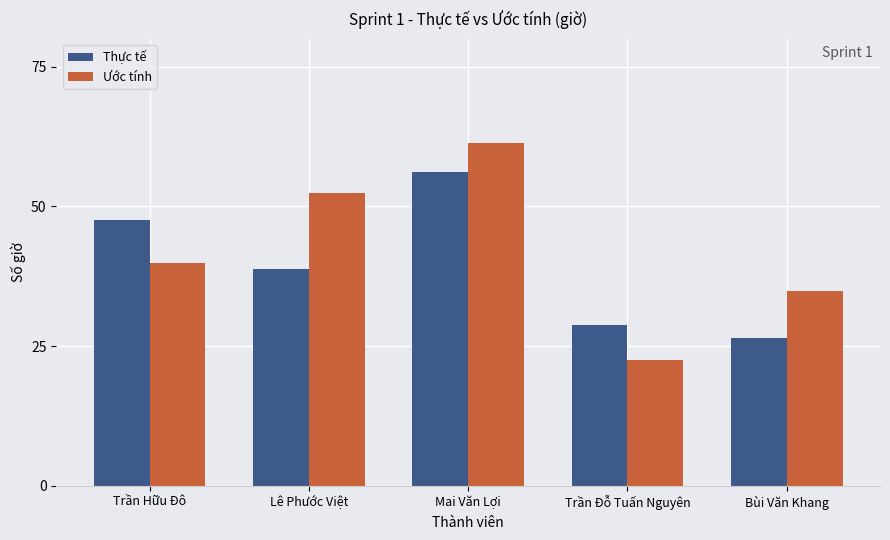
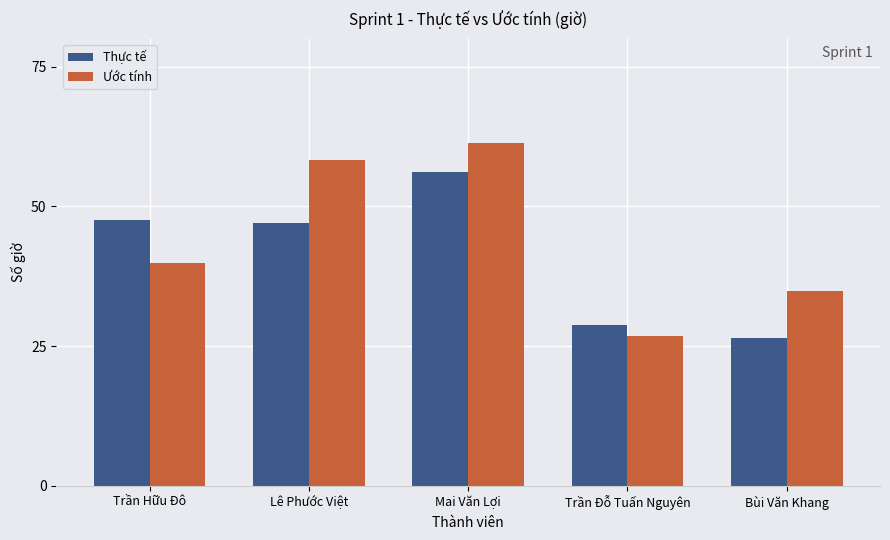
Thực tế, Lê Phước Việt: 39 -> 47
Ước tính, Lê Phước Việt: 52 -> 58
Ước tính, Trần Đỗ Tuấn Nguyên: 23 -> 27
